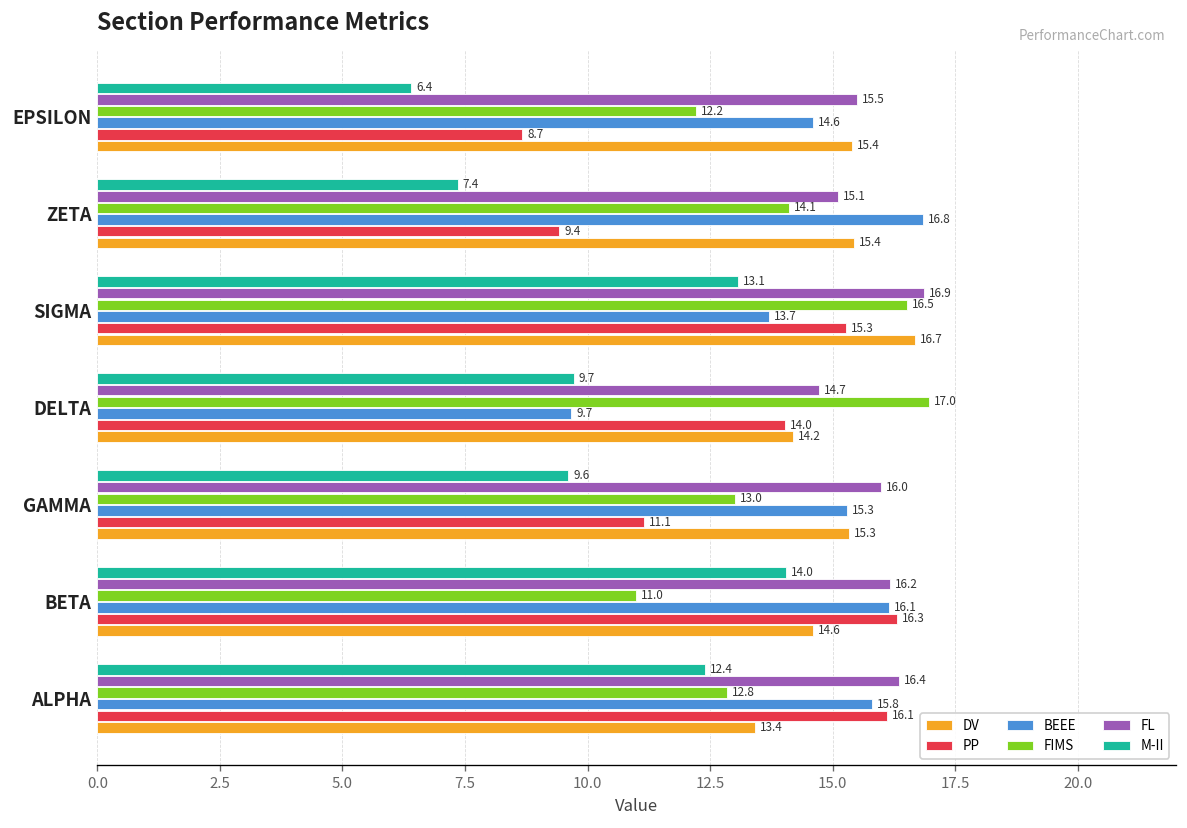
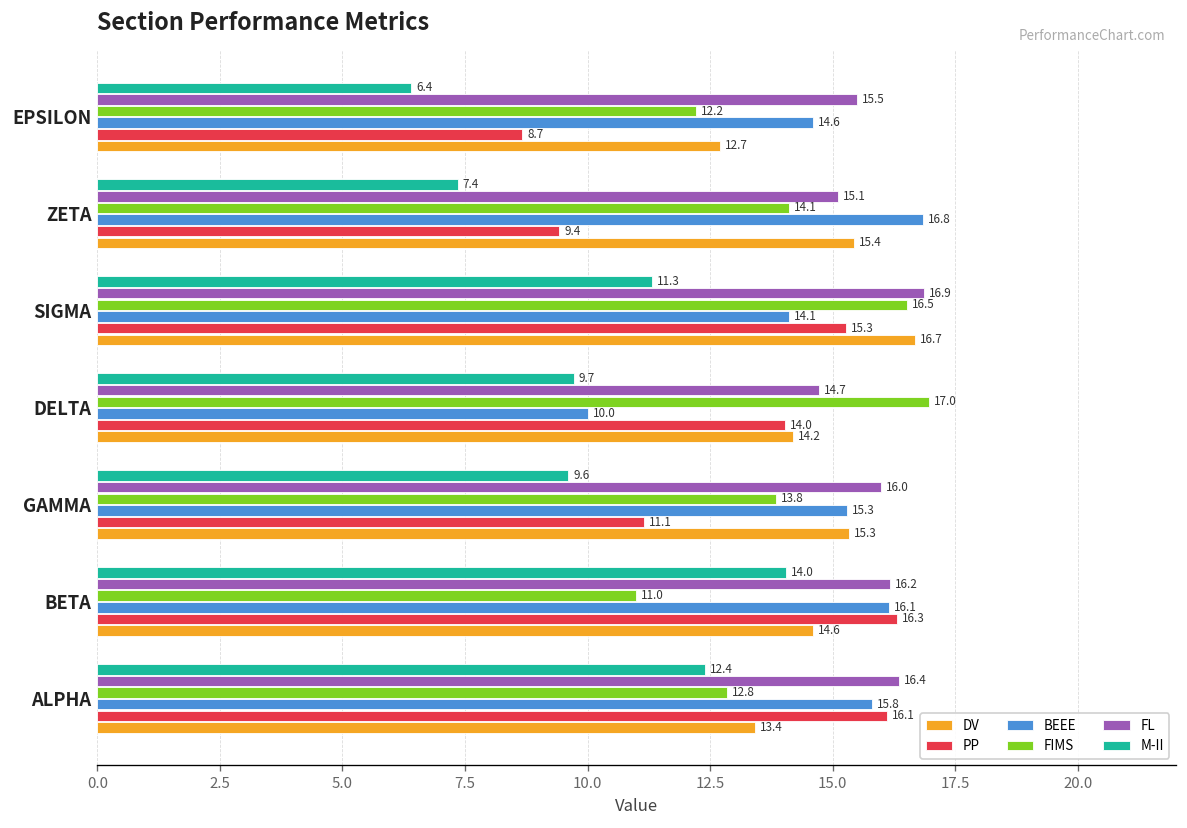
DV, EPSILON: 15.4 -> 12.7
M-II, SIGMA: 13.1 -> 11.3
BEEE, SIGMA: 13.7 -> 14.1
BEEE, DELTA: 9.7 -> 10.0
FIMS, GAMMA: 13.0 -> 13.8
